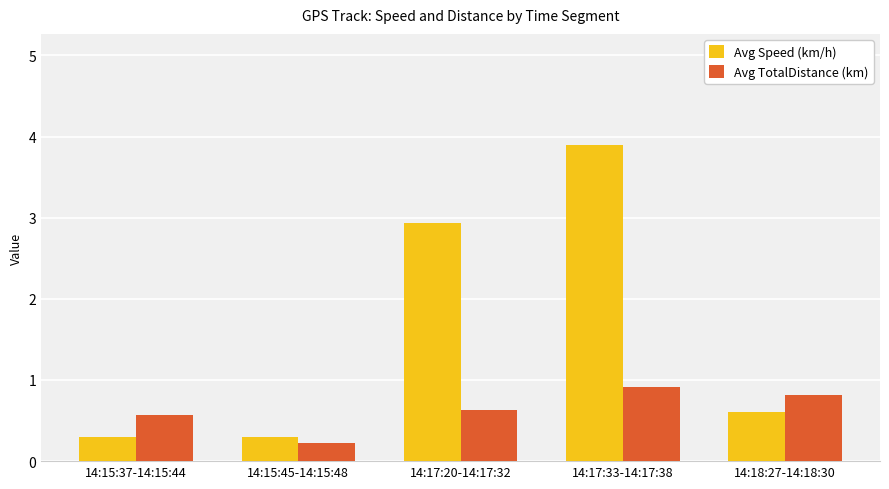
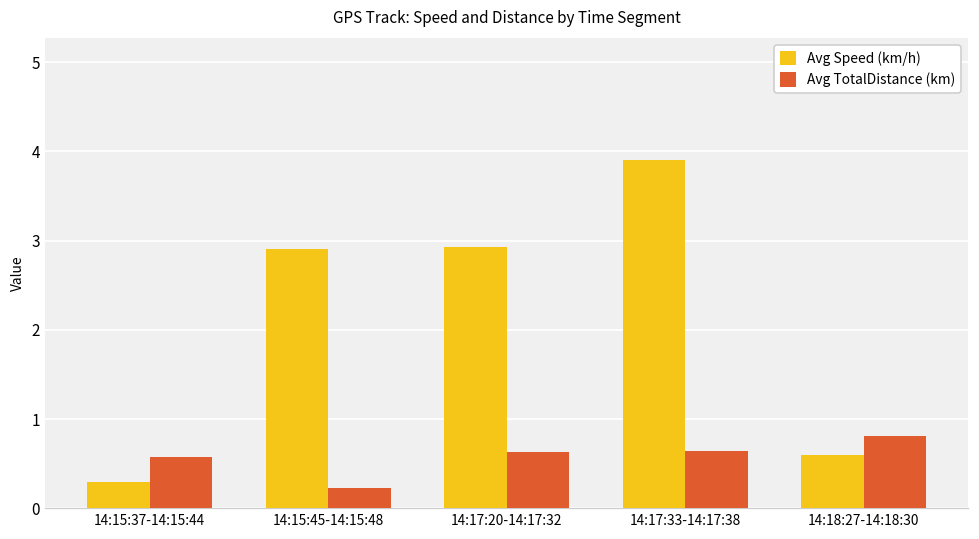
Avg Speed (km/h), 14:15:45-14:15:48: 0.3 -> 2.9
Avg TotalDistance (km), 14:17:33-14:17:38: 0.9 -> 0.6
